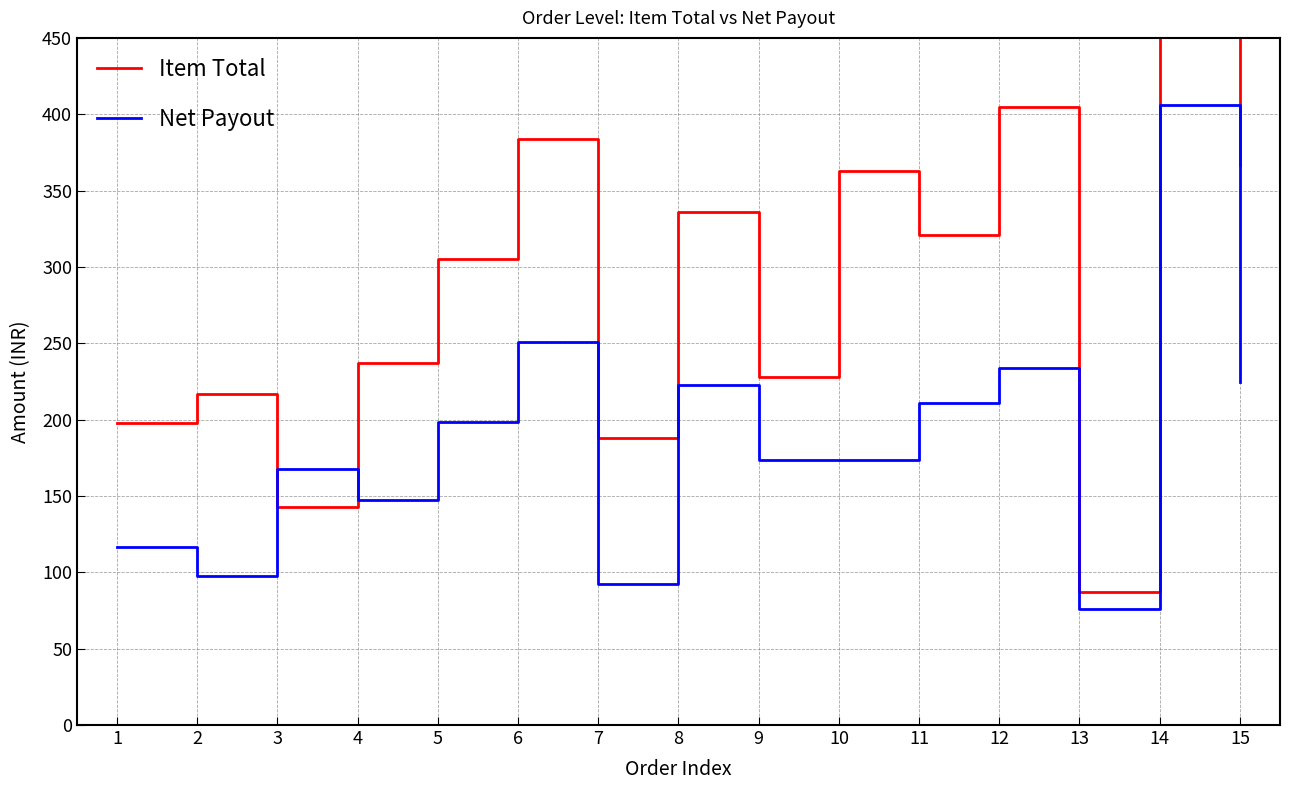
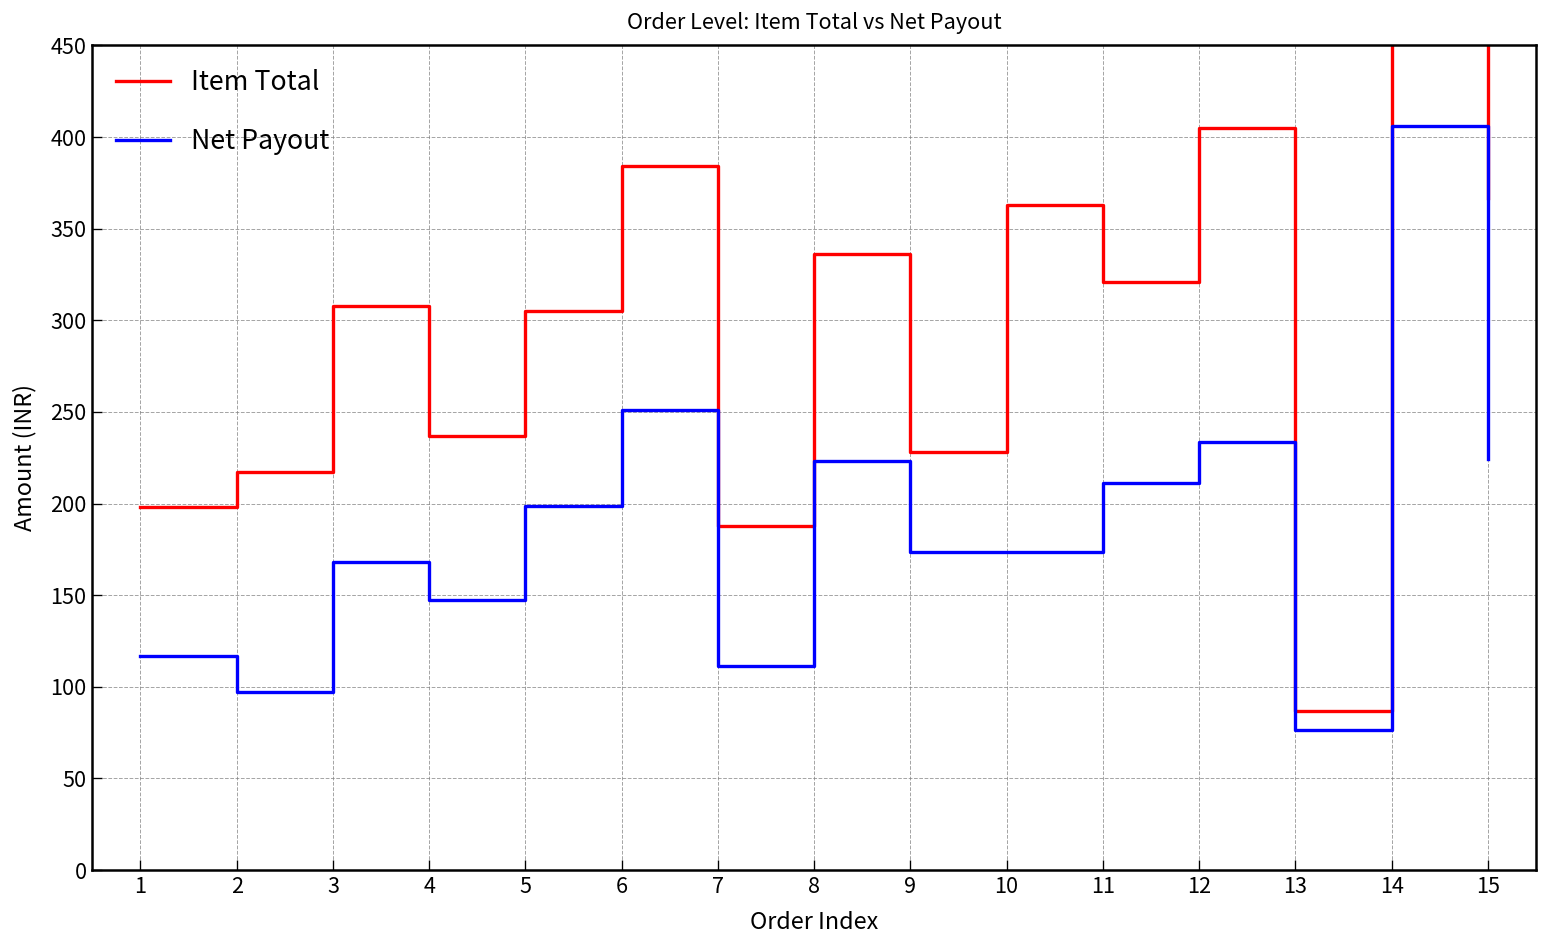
Item Total, 3: 143 -> 308
Net Payout, 7: 92 -> 111
